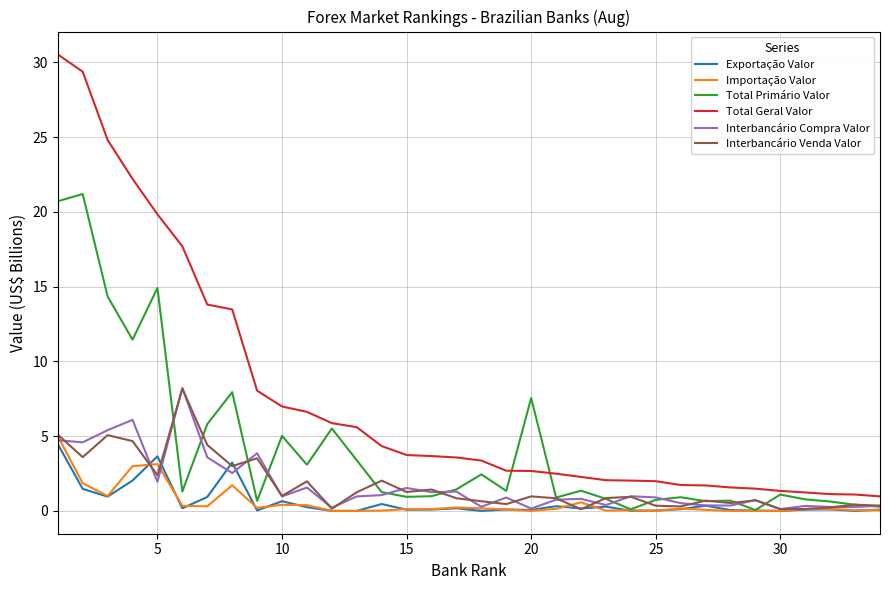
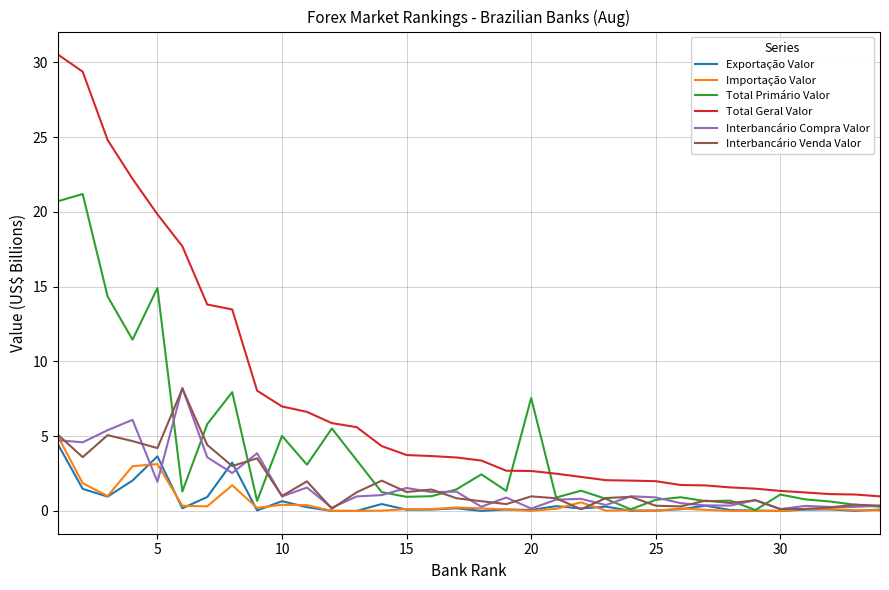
Interbancário Venda Valor, 5: 2.4 -> 4.2
